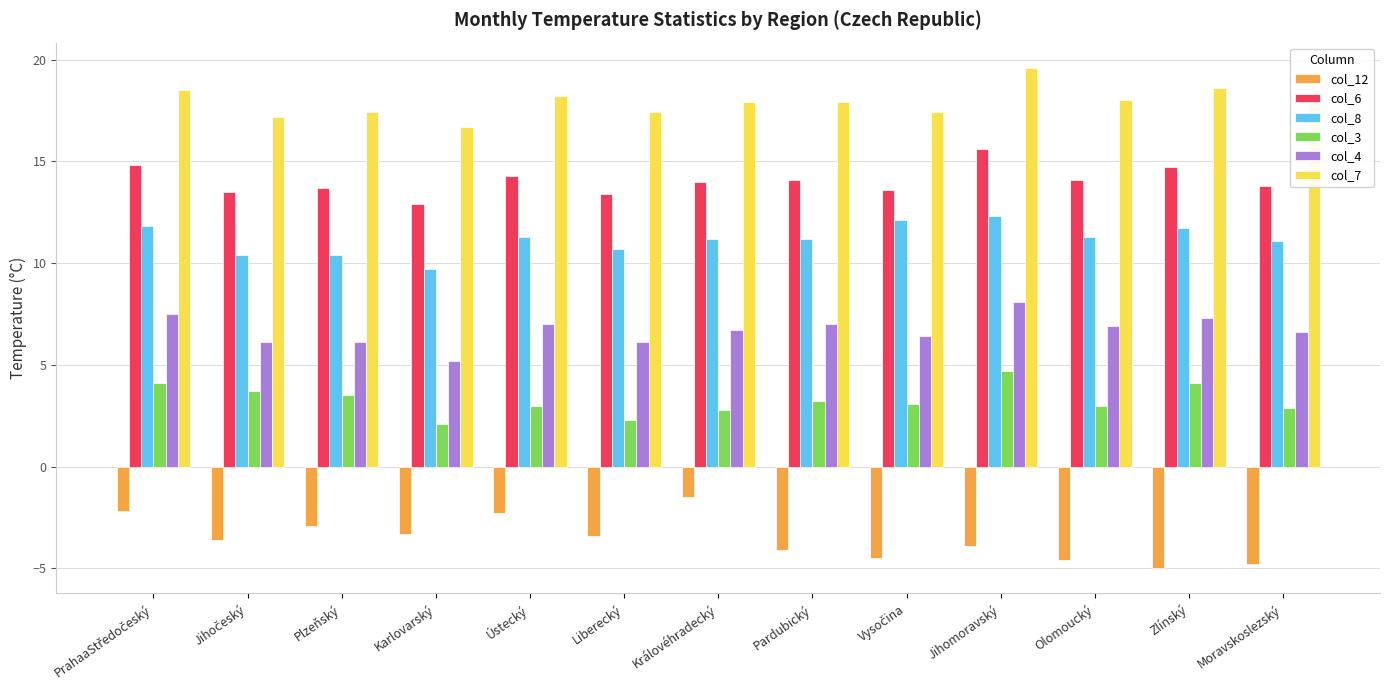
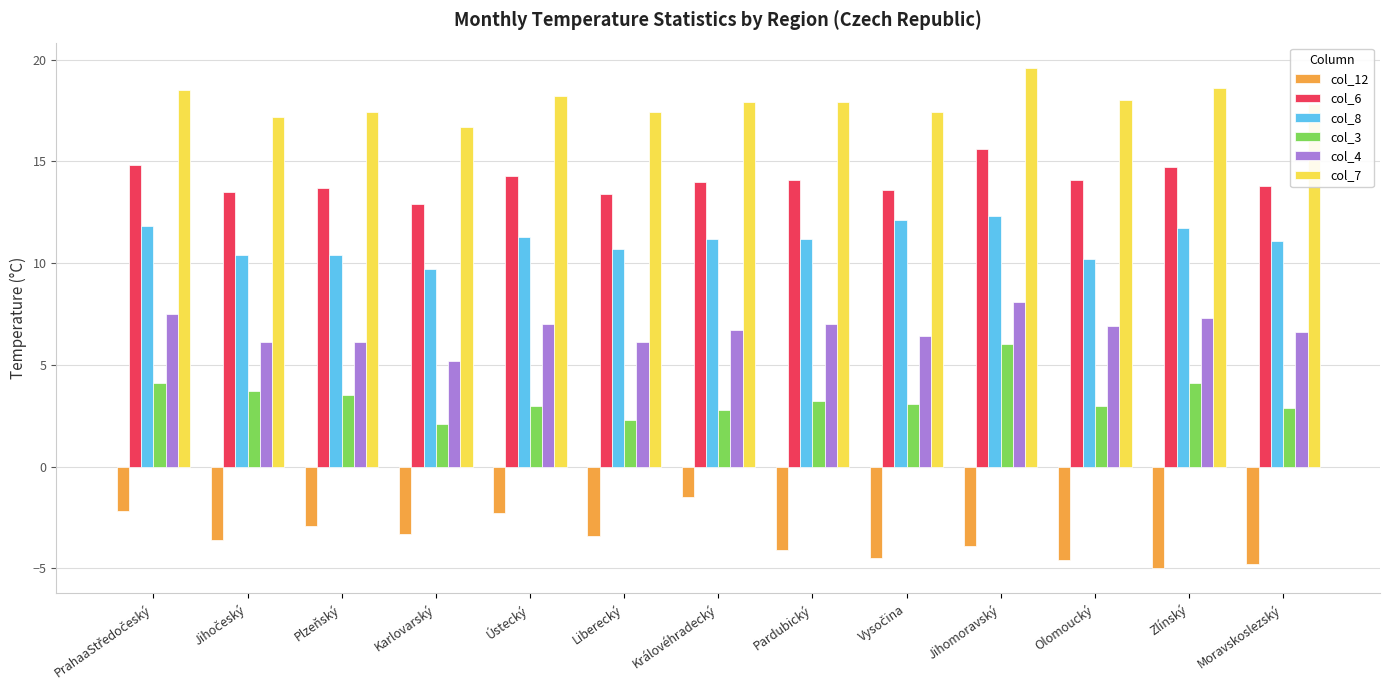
col_3, Jihomoravský: 4.7 -> 6.0
col_8, Olomoucký: 11.3 -> 10.2
